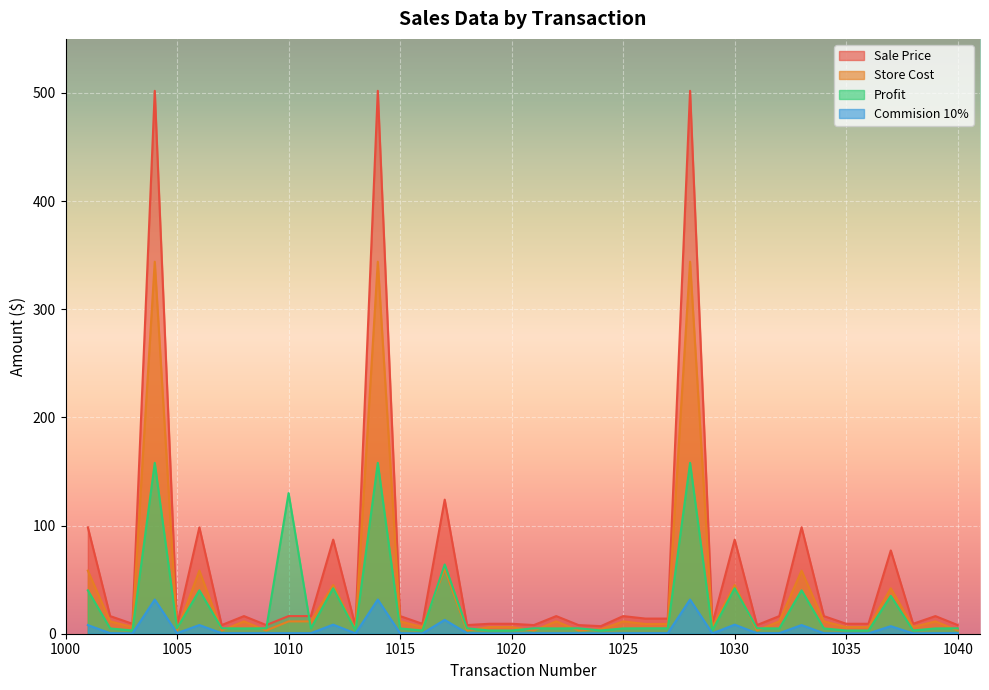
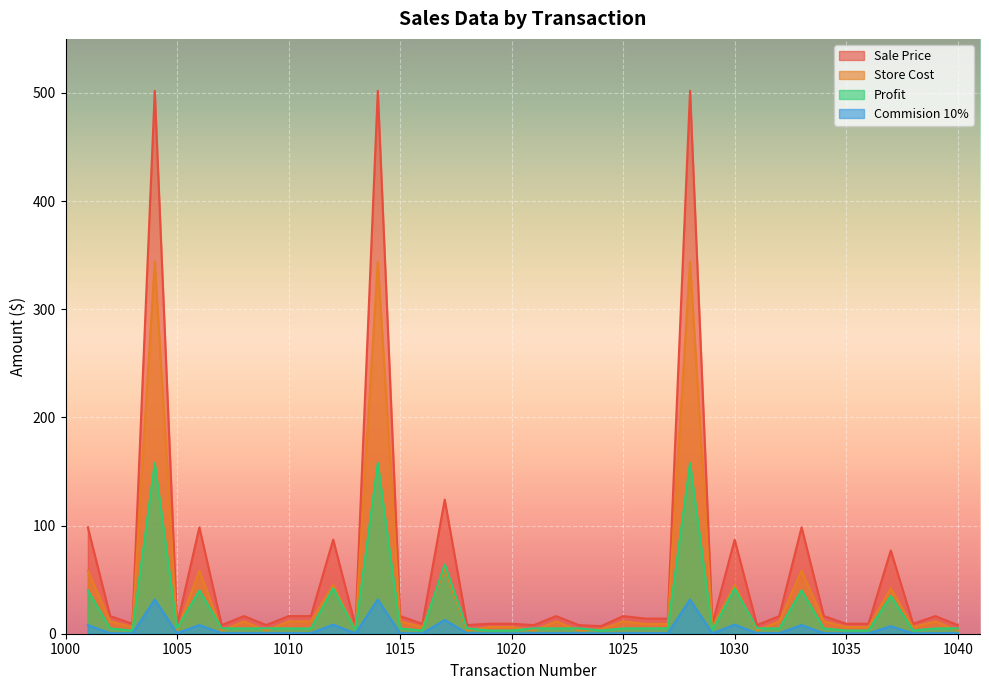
Profit, 1010: 130 -> 5
